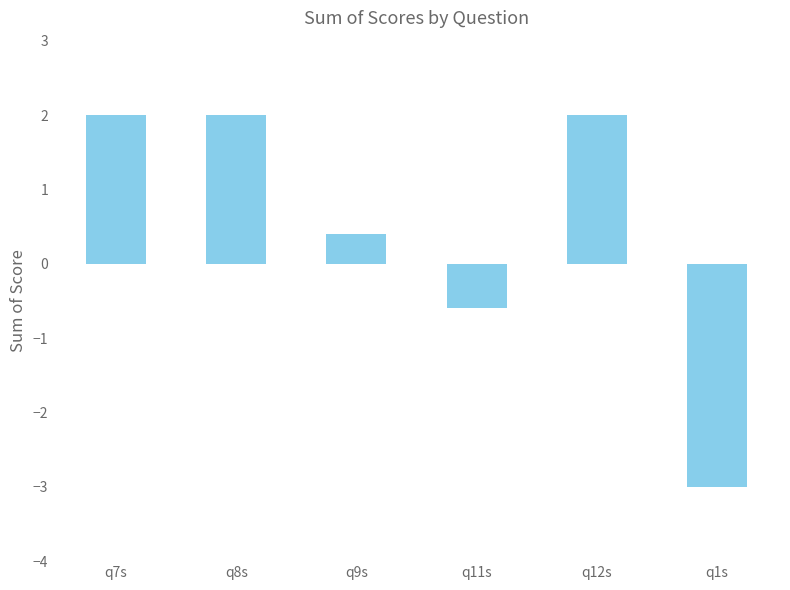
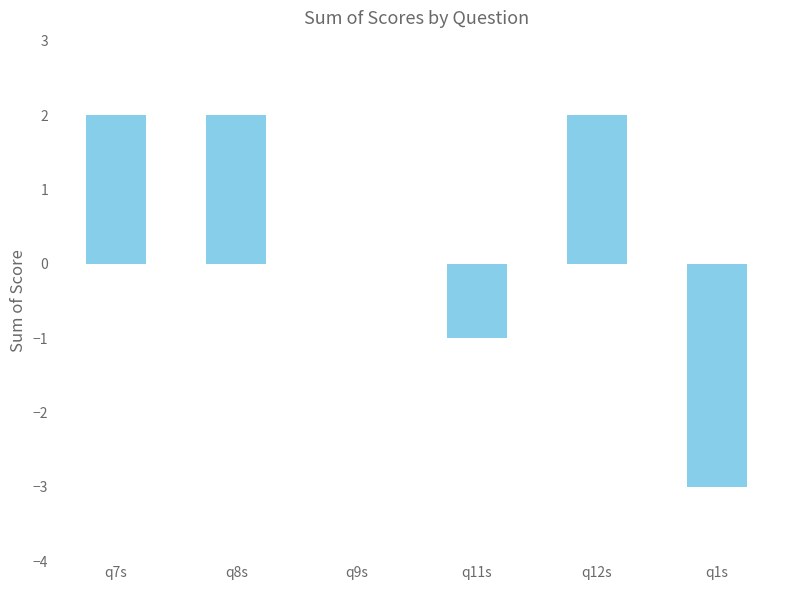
q9s: 0.4 -> 0.0
q11s: -0.6 -> -1.0
